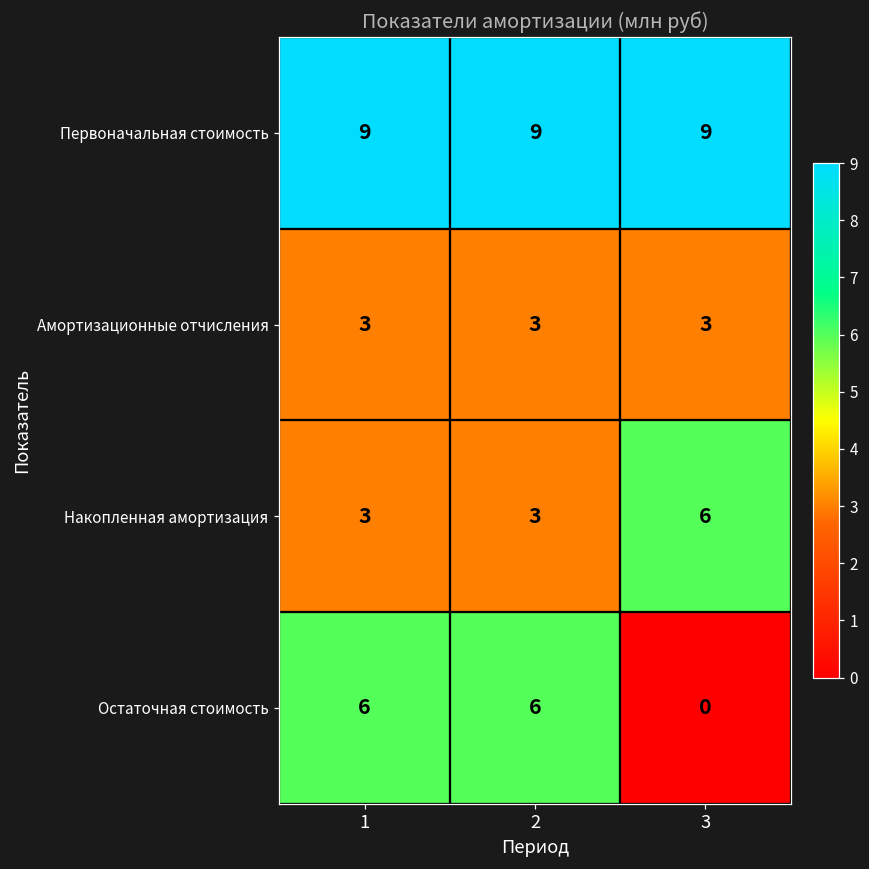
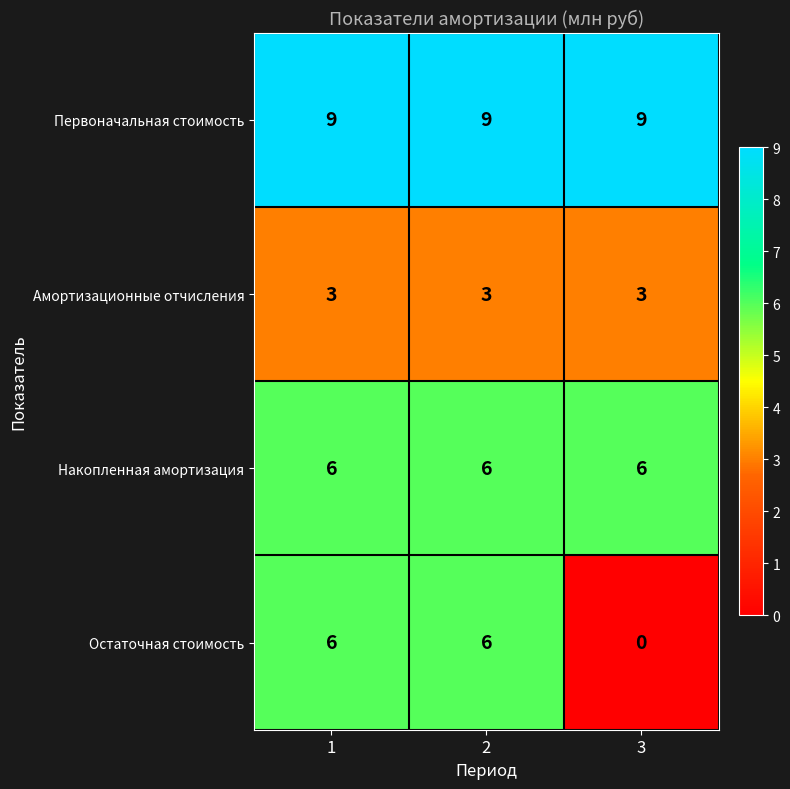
Накопленная амортизация, 1: 3 -> 6
Накопленная амортизация, 2: 3 -> 6
